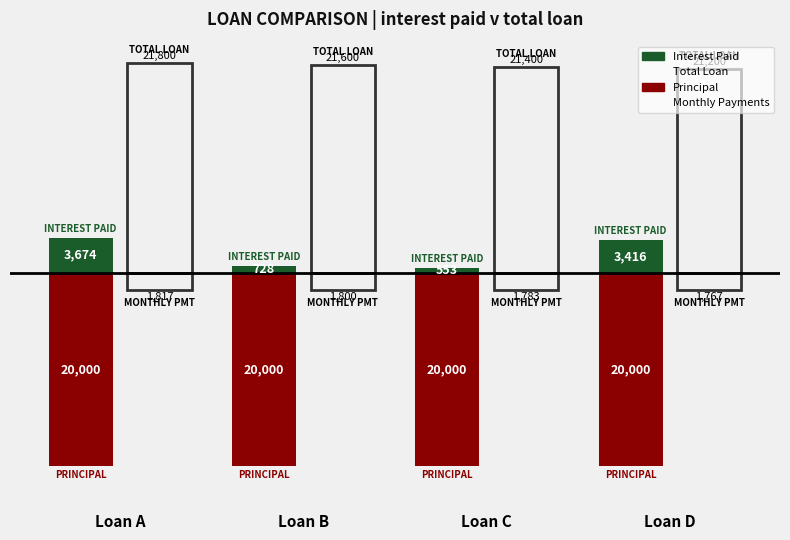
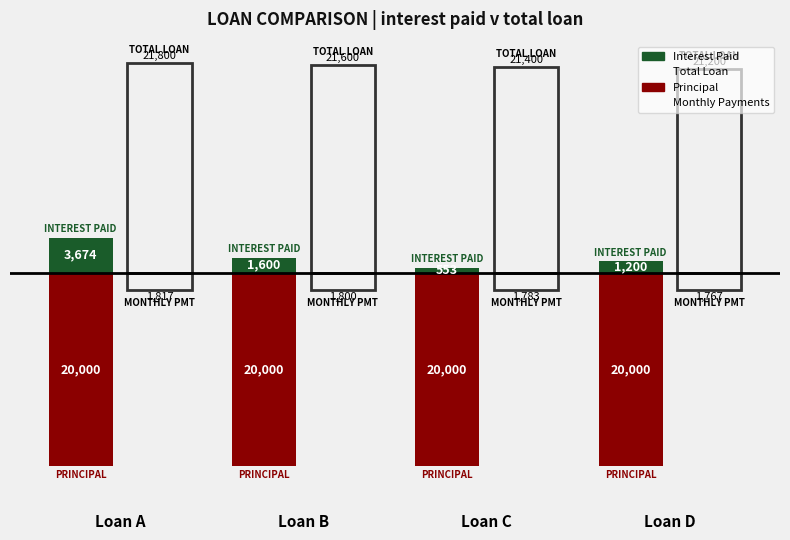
Interest Paid, Loan B: 728 -> 1,600
Interest Paid, Loan D: 3,416 -> 1,200
